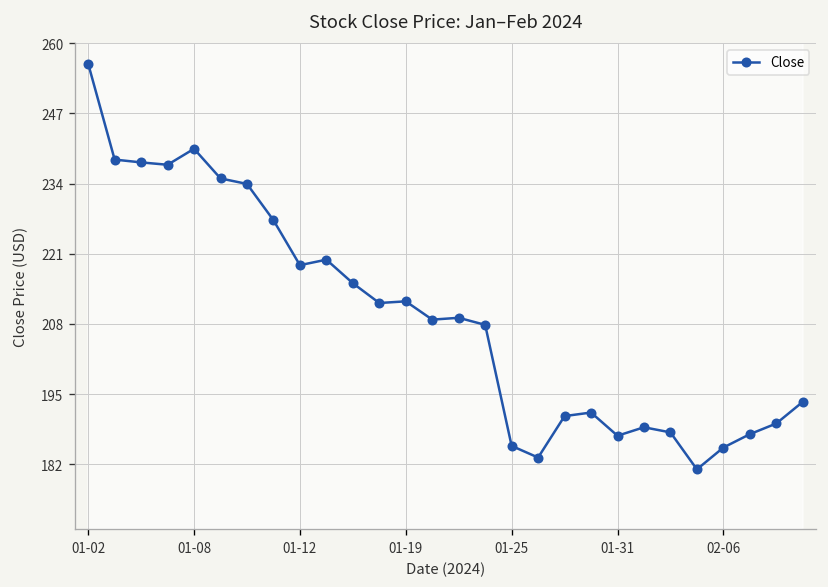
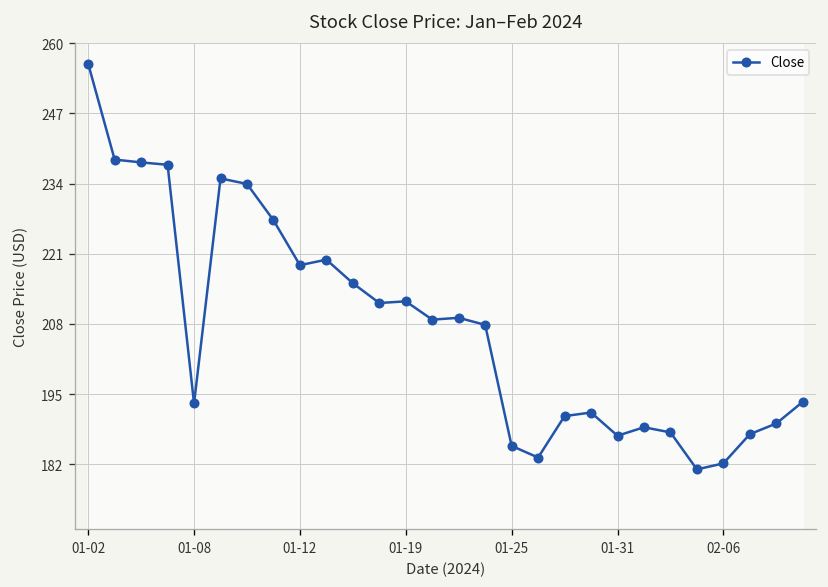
Close, 01-08: 240 -> 193
Close, 02-06: 185 -> 182
